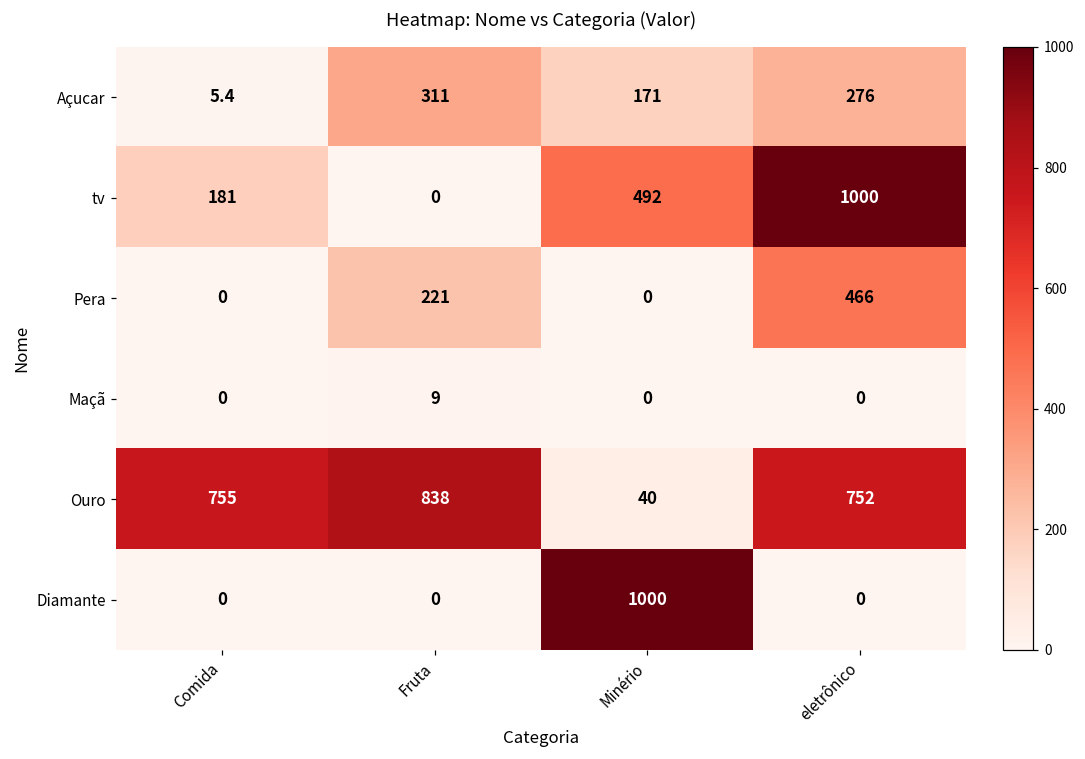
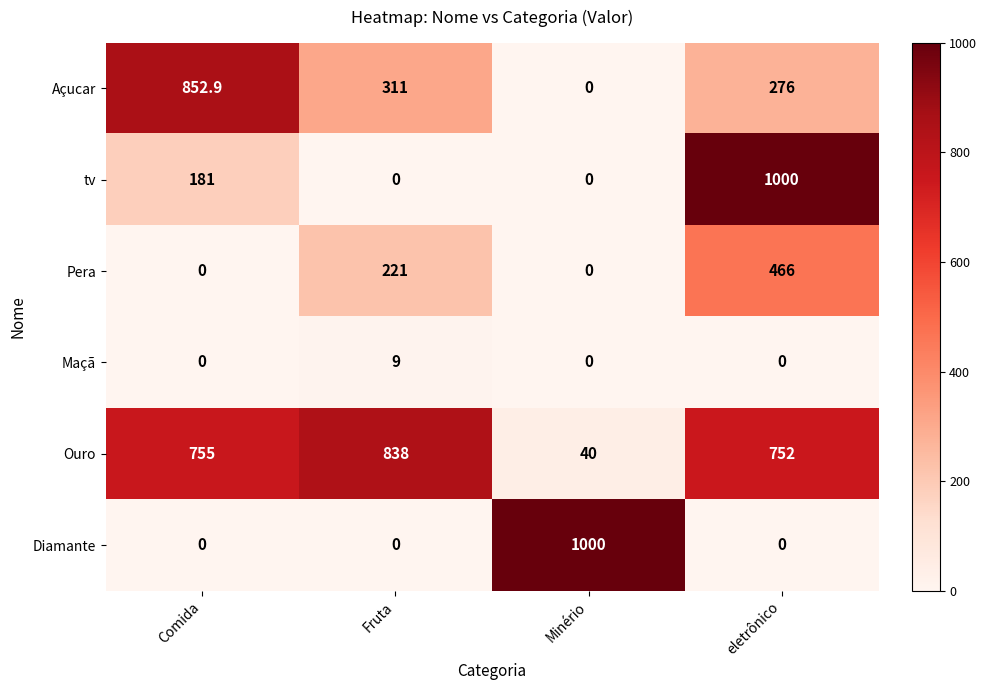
Açucar, Comida: 5.4 -> 852.9
Açucar, Minério: 171 -> 0
tv, Minério: 492 -> 0
